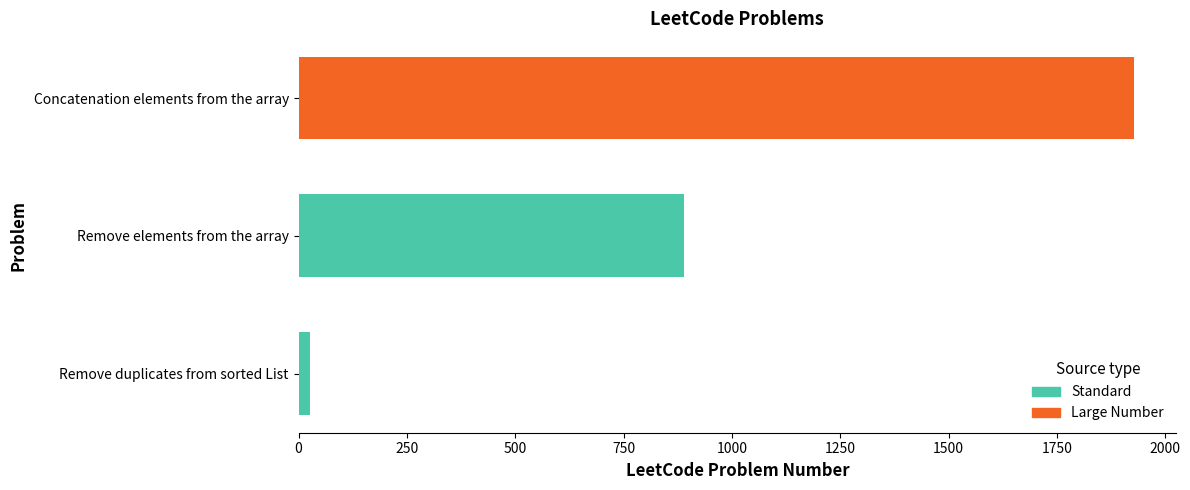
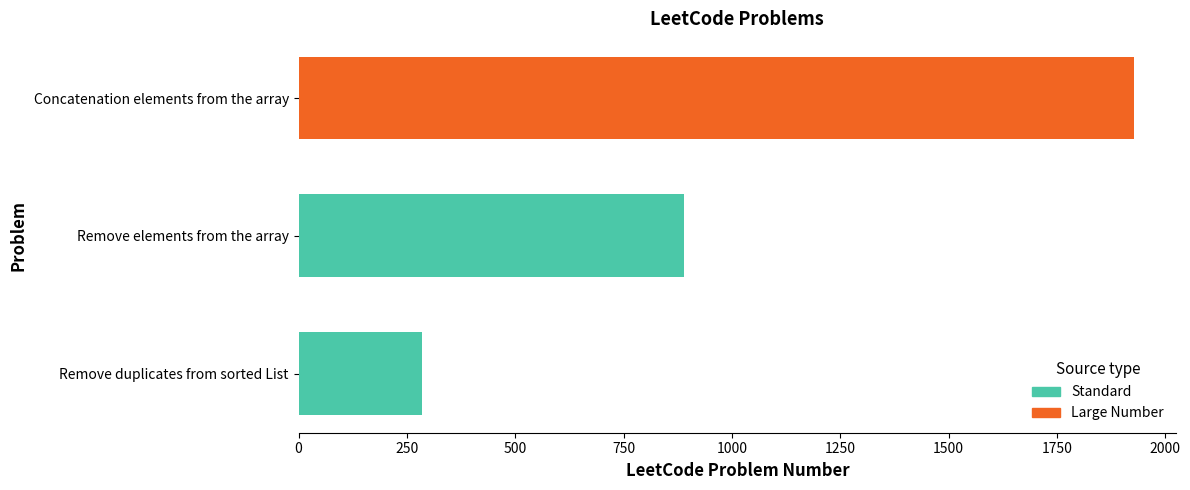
Remove duplicates from sorted List: 30 -> 290
